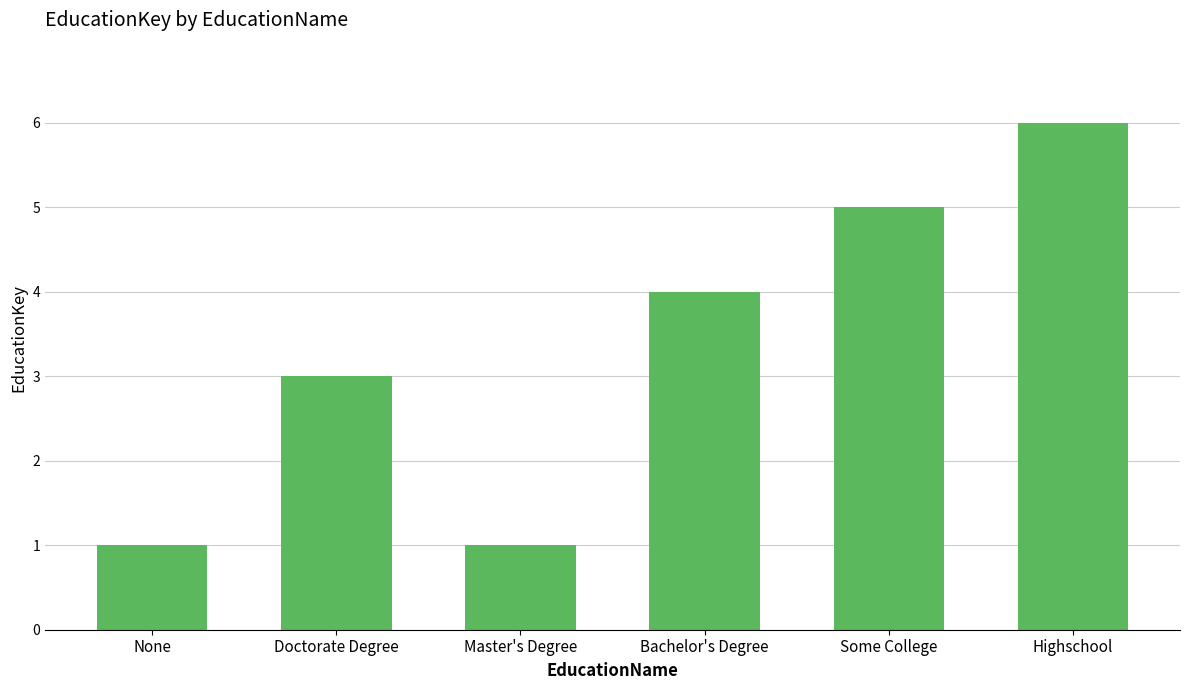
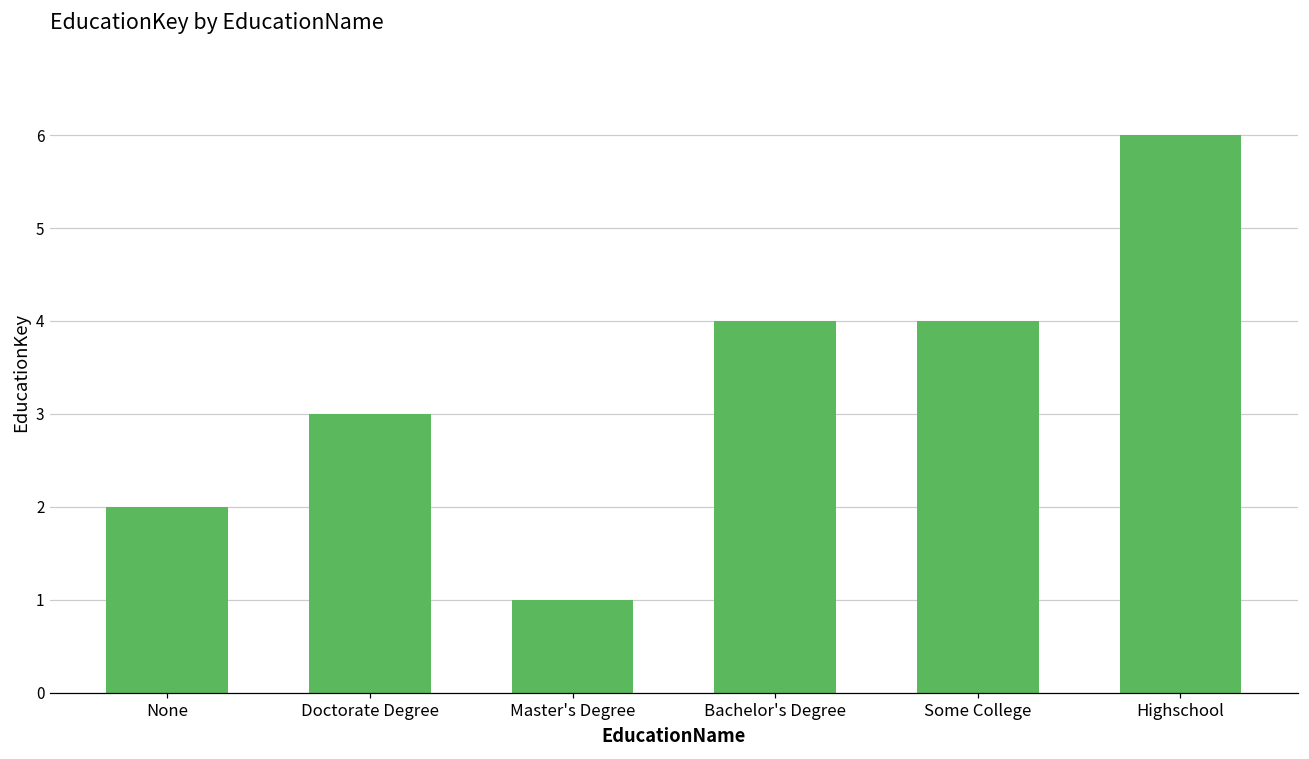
None: 1 -> 2
Some College: 5 -> 4
